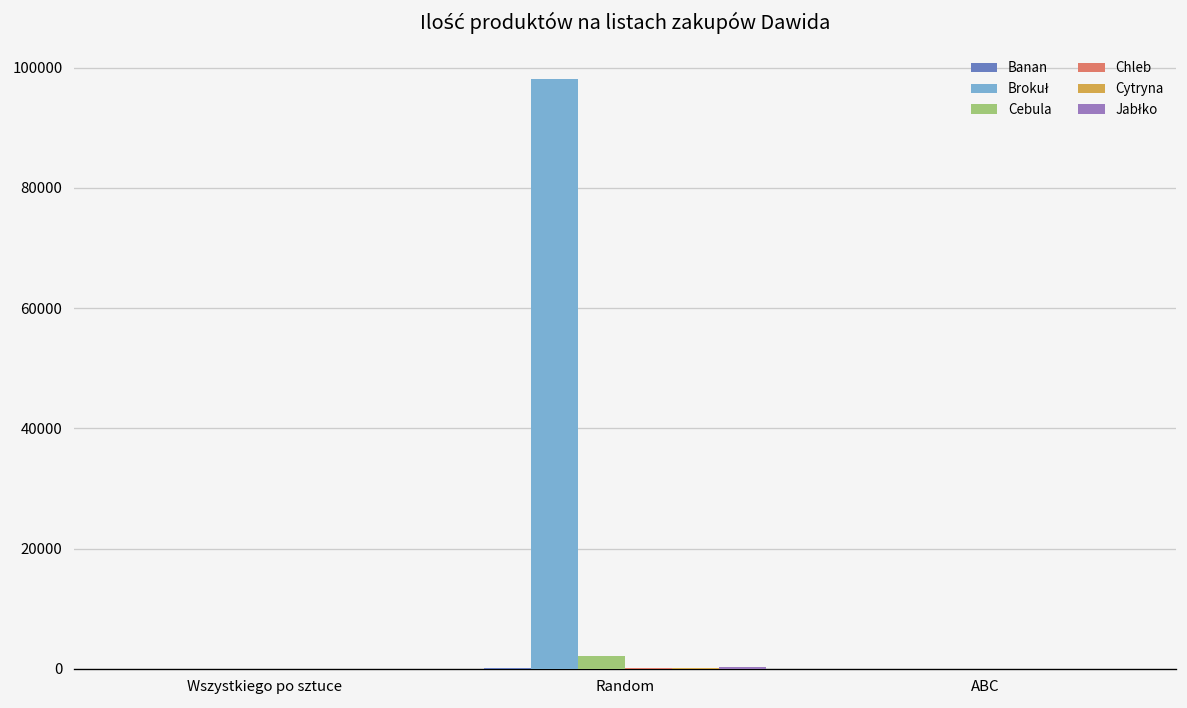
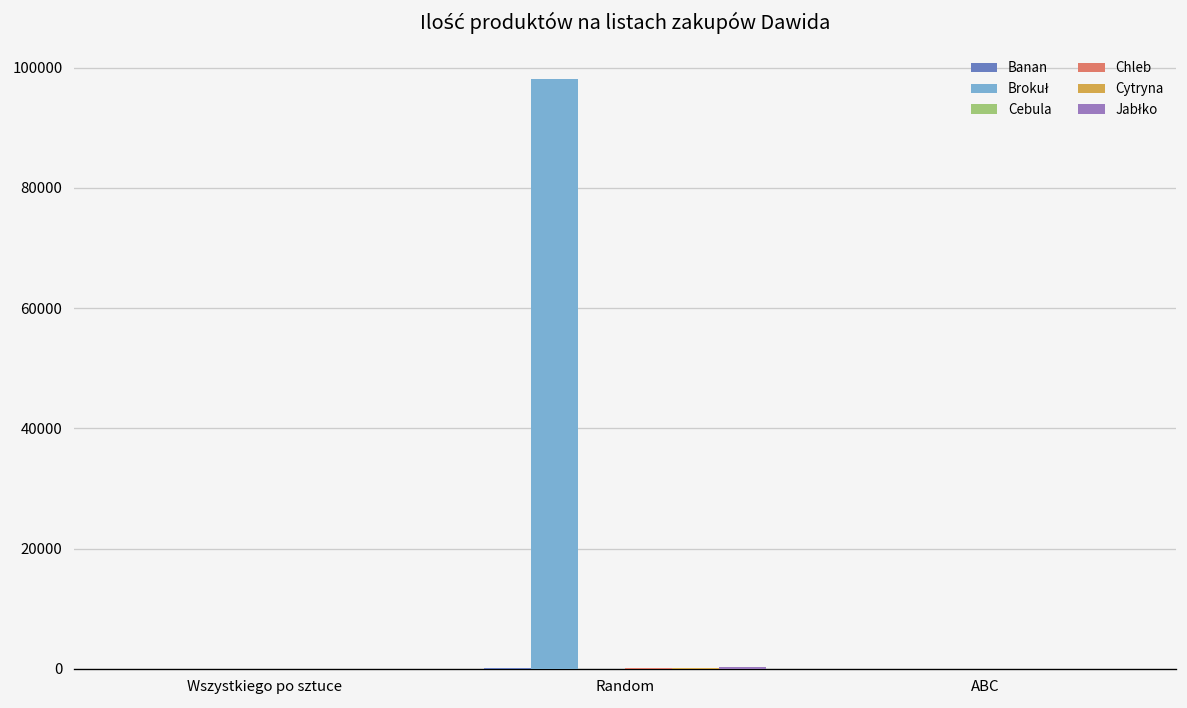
Cebula, Random: 2000 -> 0
